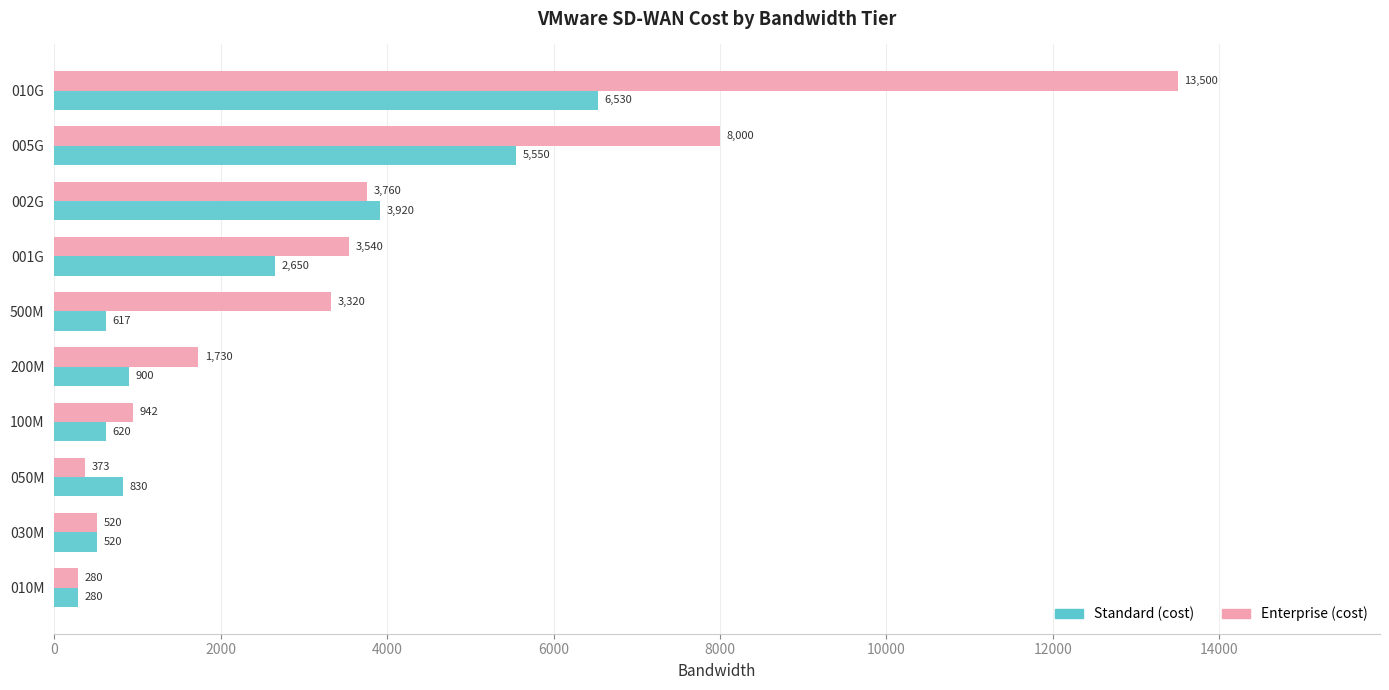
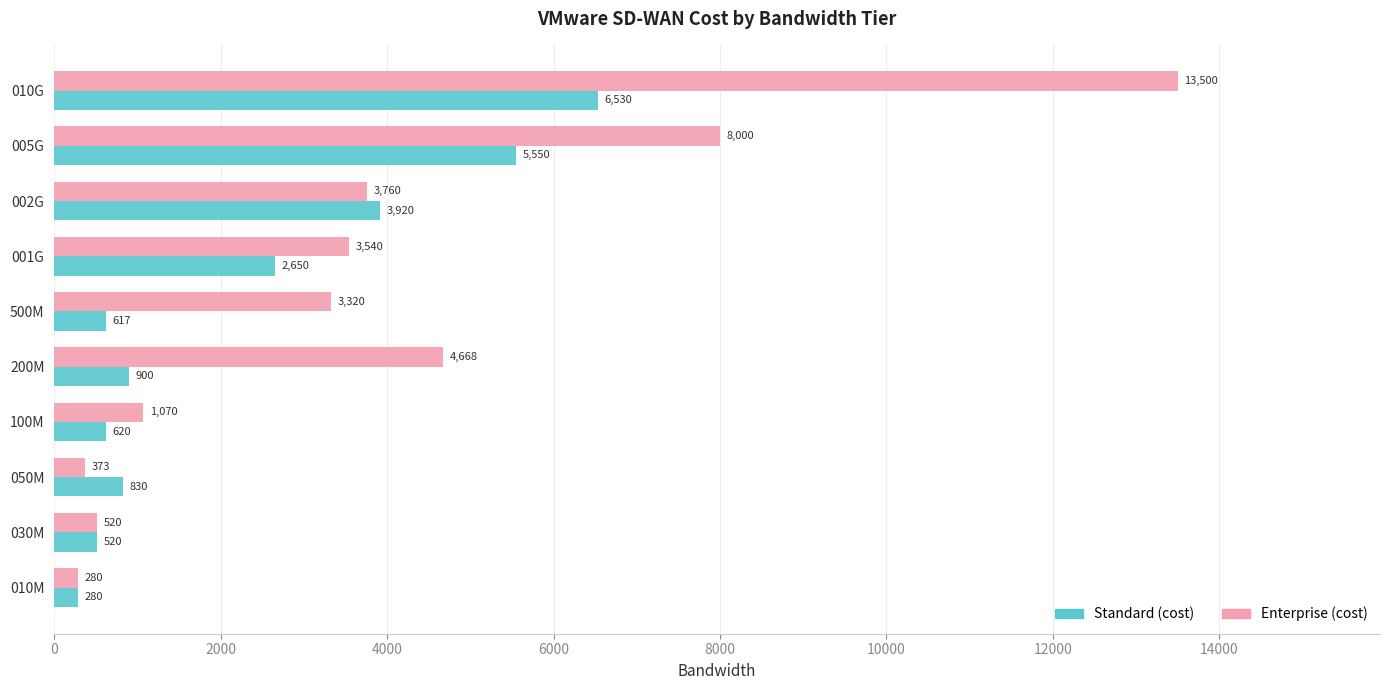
Enterprise (cost), 200M: 1,730 -> 4,668
Enterprise (cost), 100M: 942 -> 1,070
